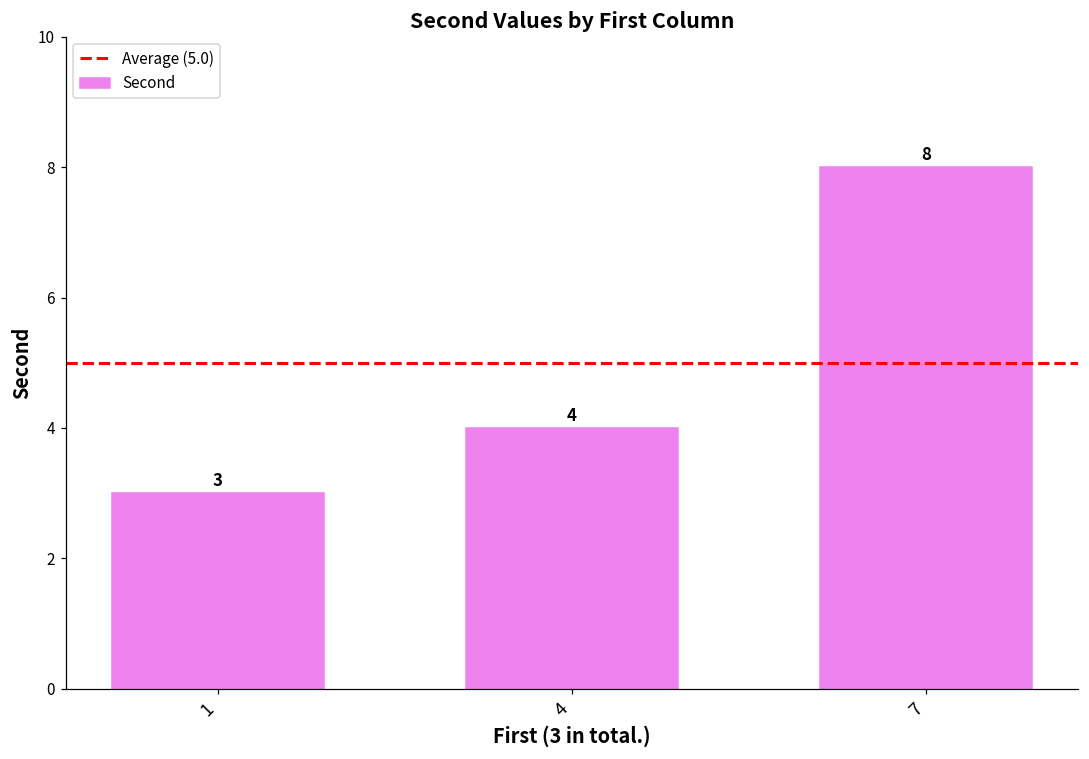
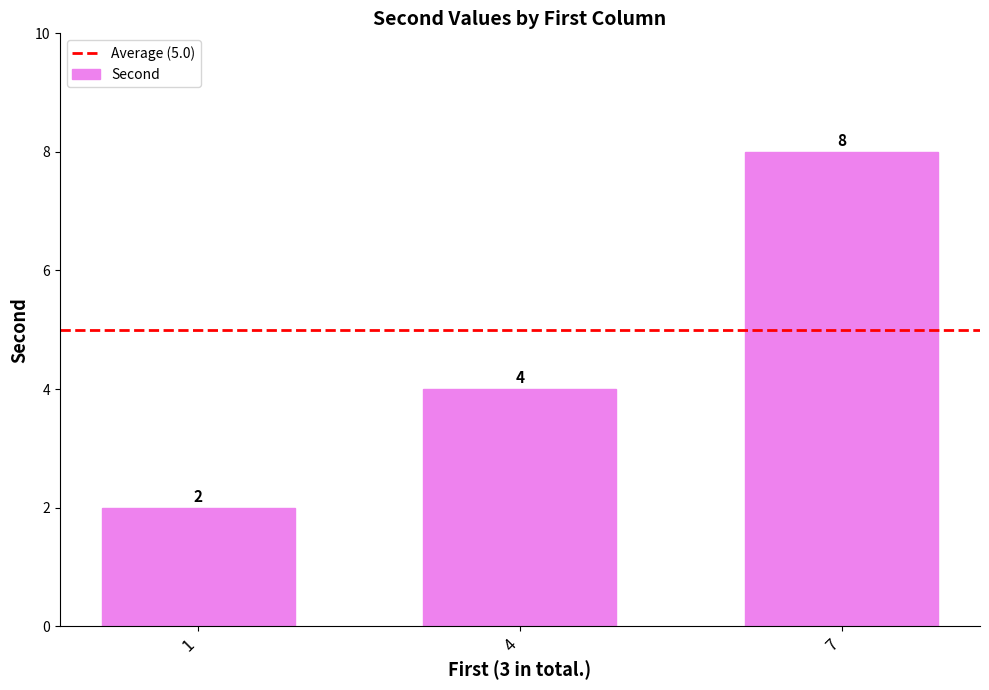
1: 3 -> 2
